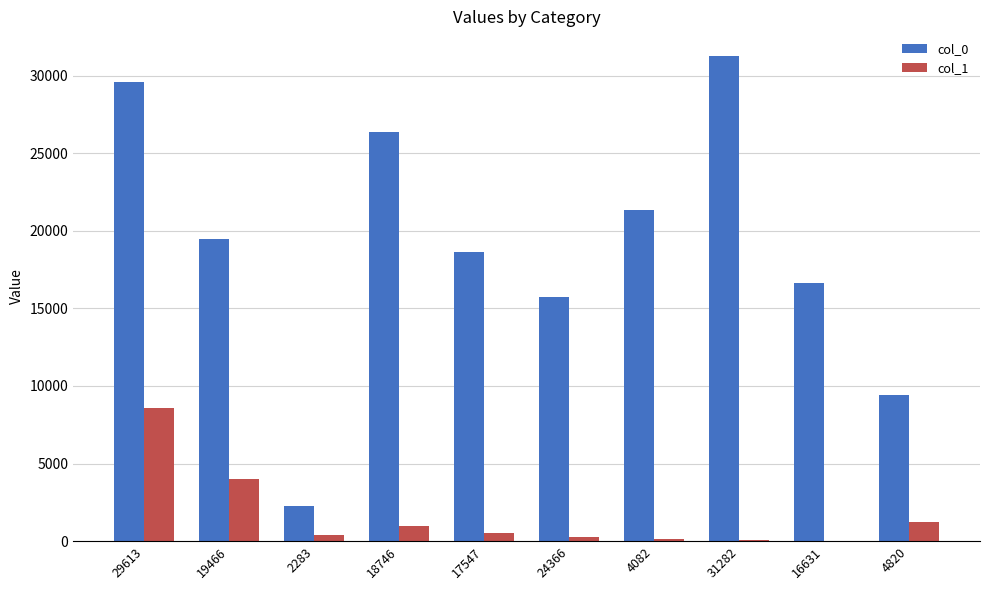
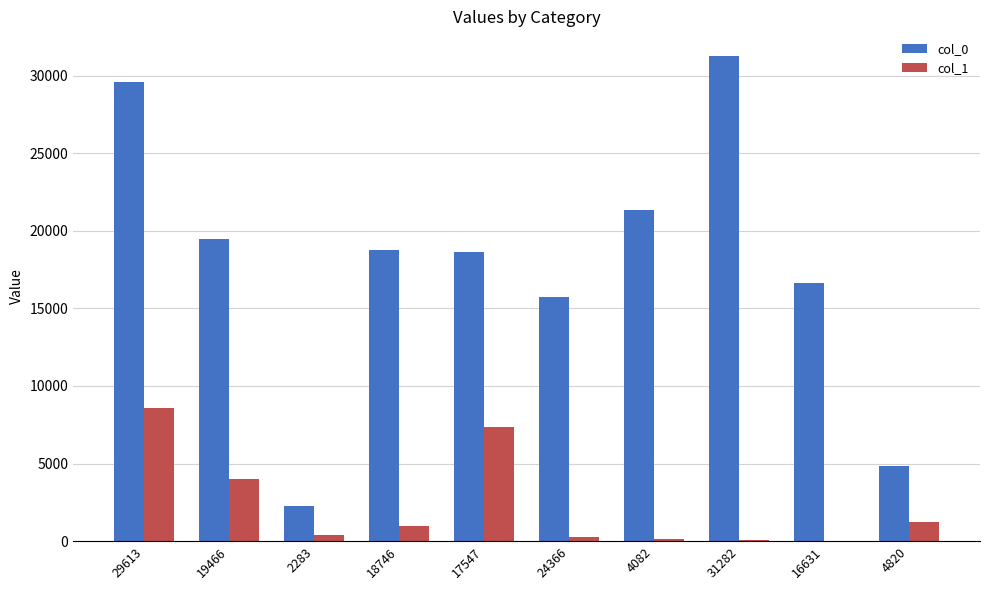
col_0, 18746: 26400 -> 18700
col_1, 17547: 500 -> 7400
col_0, 4820: 9400 -> 4800
